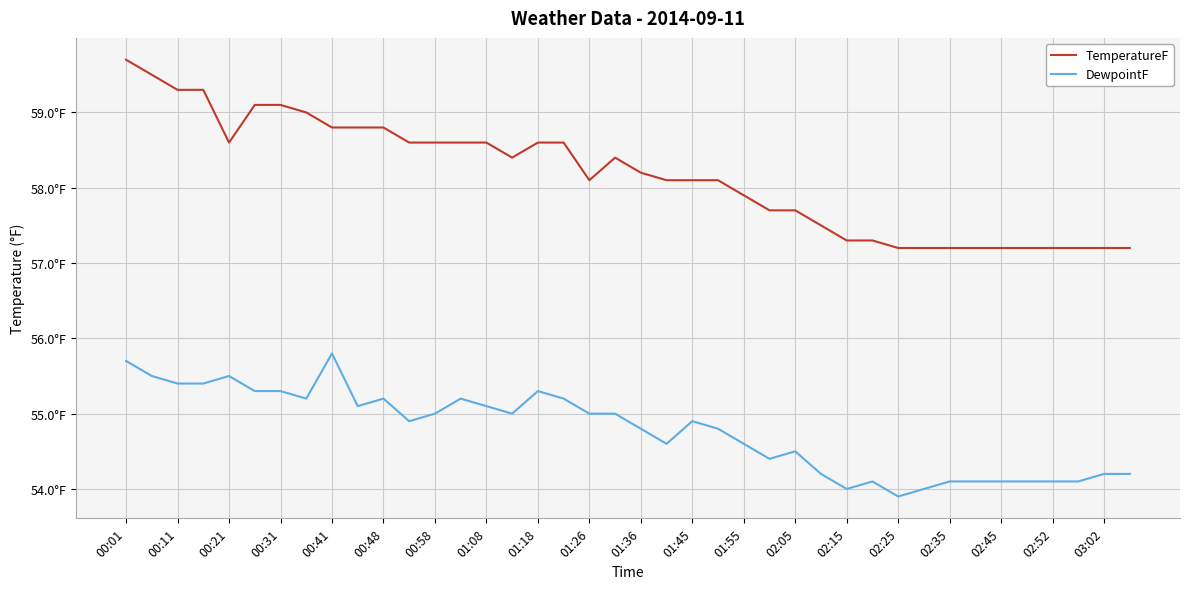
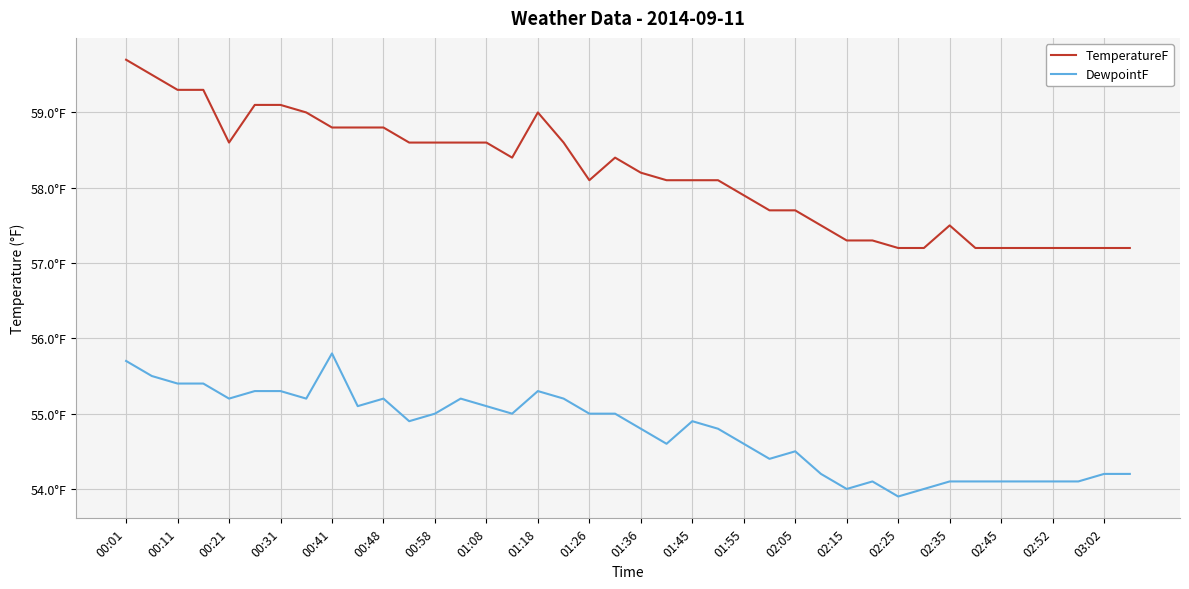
DewpointF, 00:21: 55.5°F -> 55.2°F
TemperatureF, 01:18: 58.6°F -> 59.0°F
TemperatureF, 02:35: 57.2°F -> 57.5°F
